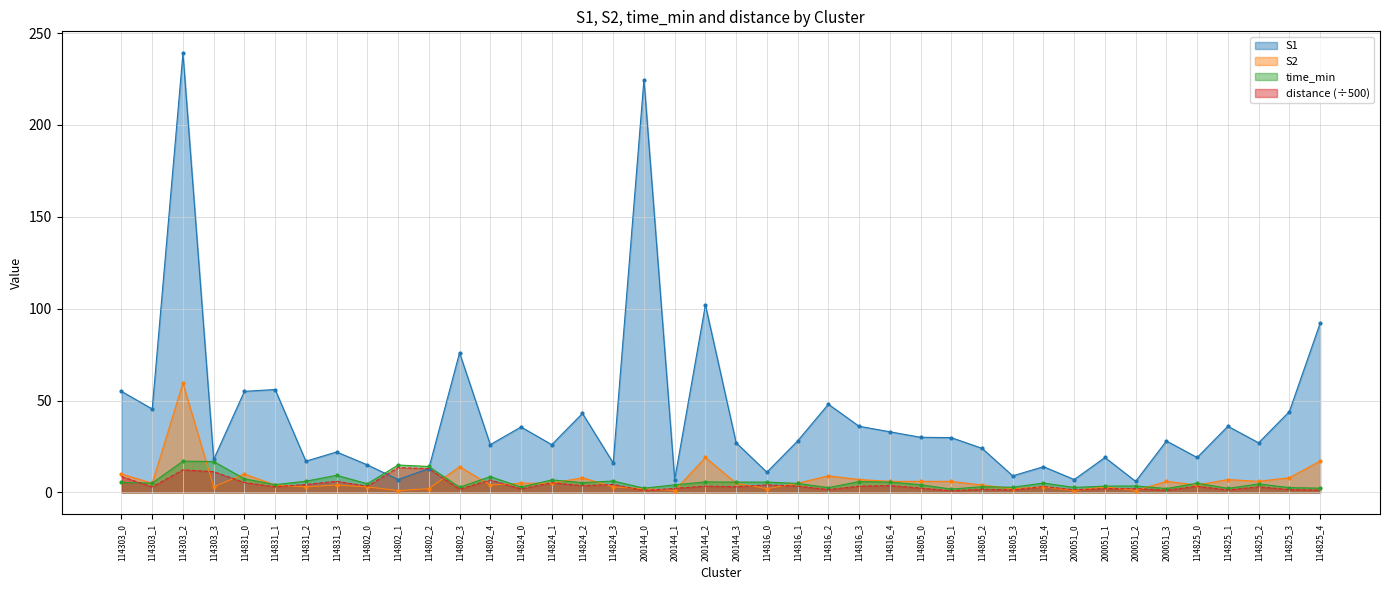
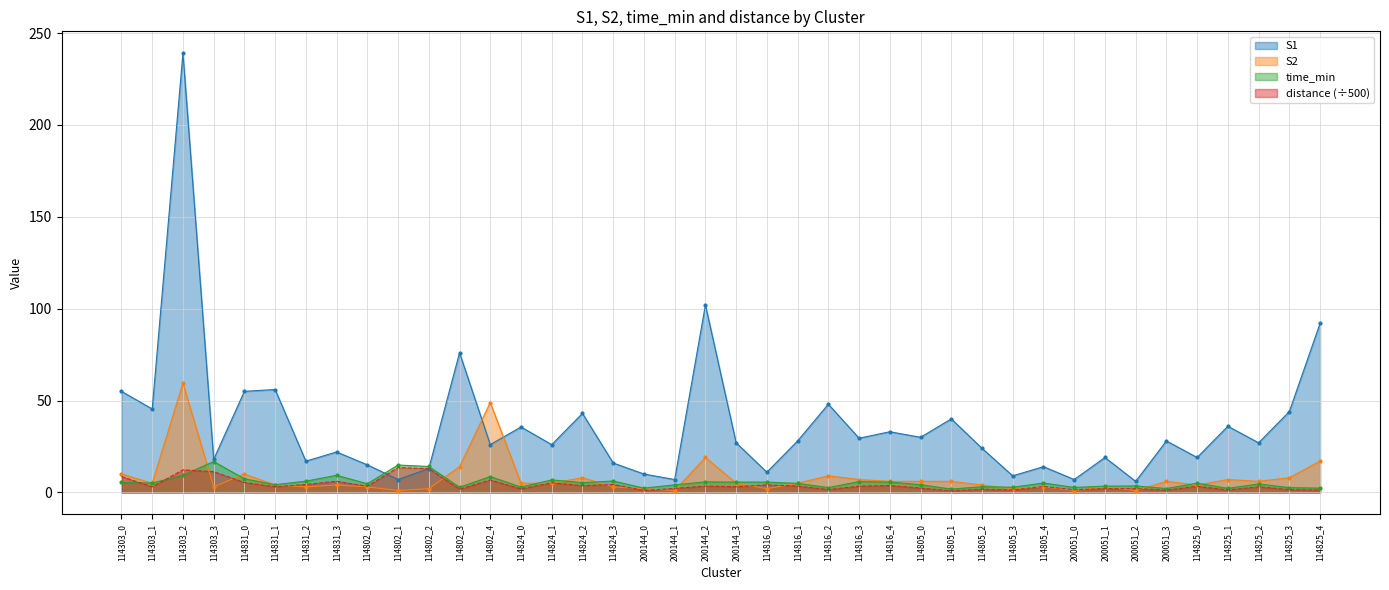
time_min, 114303_2: 17 -> 9
S2, 114802_4: 4 -> 49
S1, 200144_0: 225 -> 10
S1, 114816_3: 36 -> 30
S1, 114805_1: 30 -> 40
